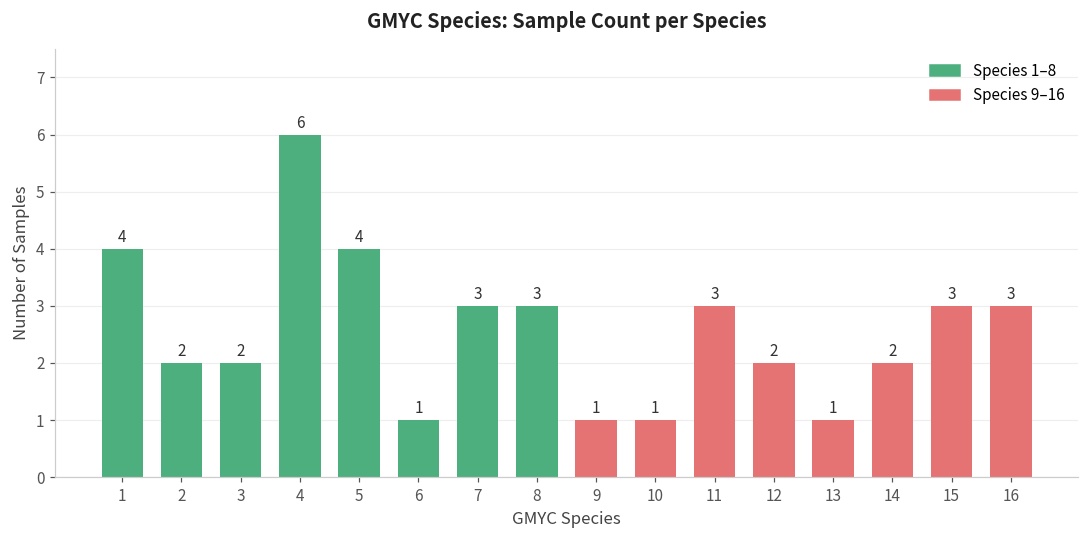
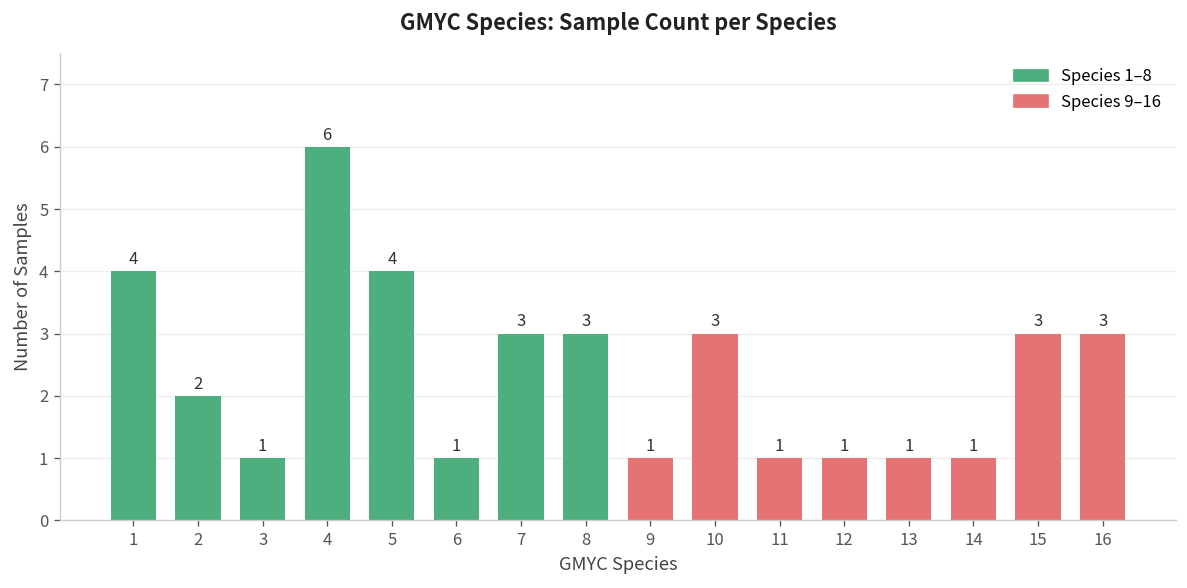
3: 2 -> 1
10: 1 -> 3
11: 3 -> 1
12: 2 -> 1
14: 2 -> 1
